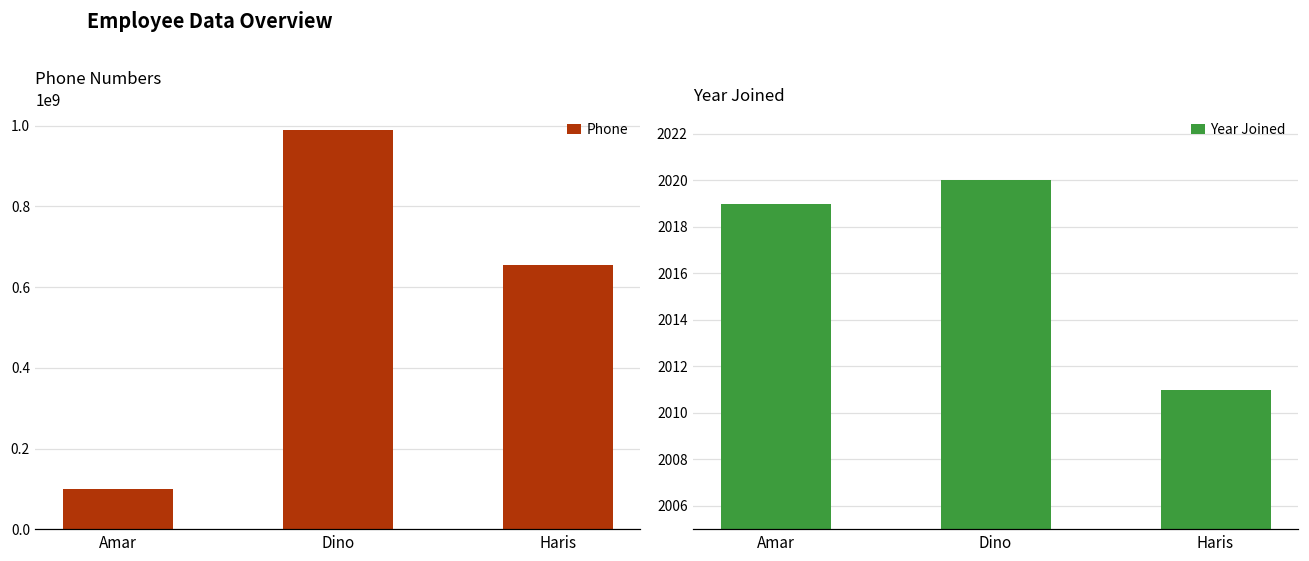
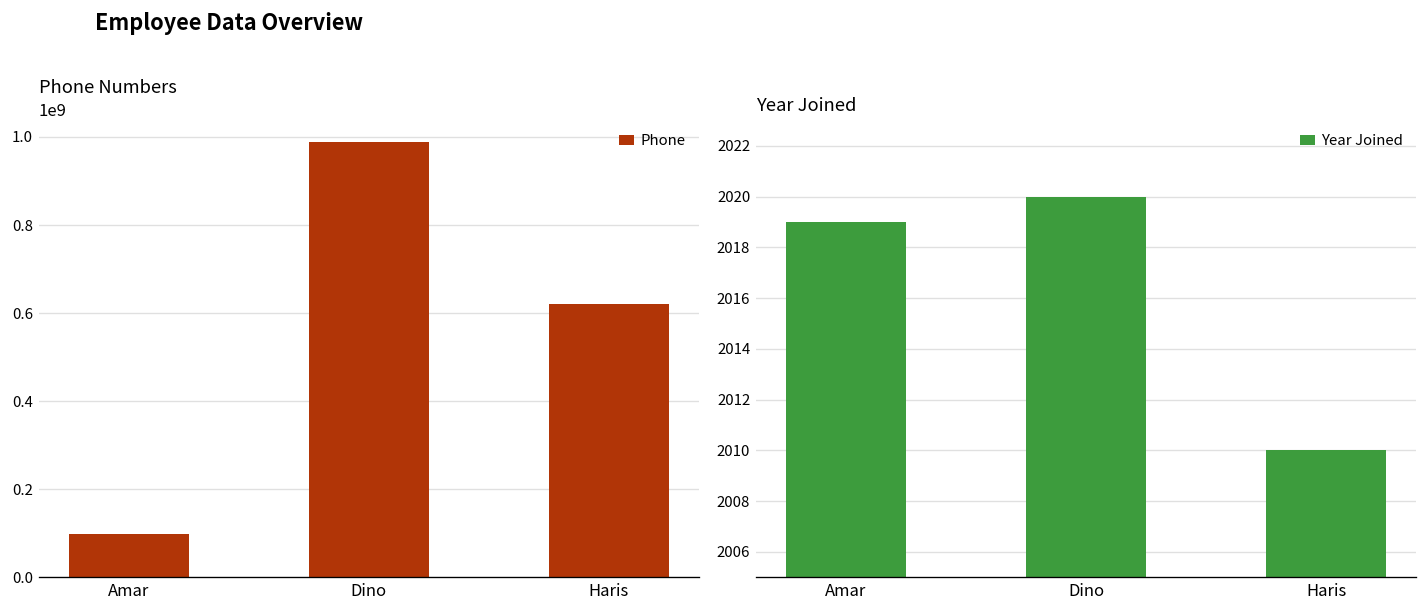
Phone Numbers, Haris: 650000000 -> 620000000
Year Joined, Haris: 2011 -> 2010
